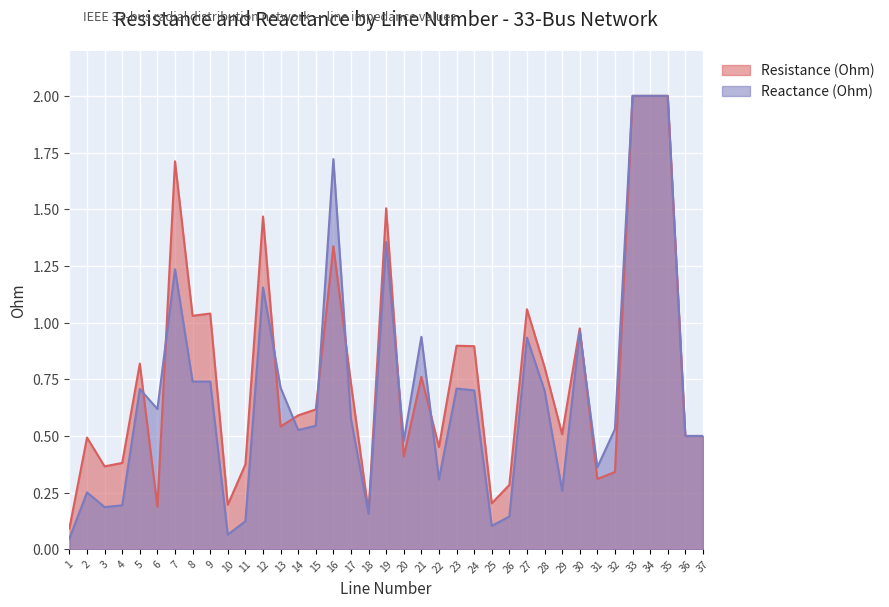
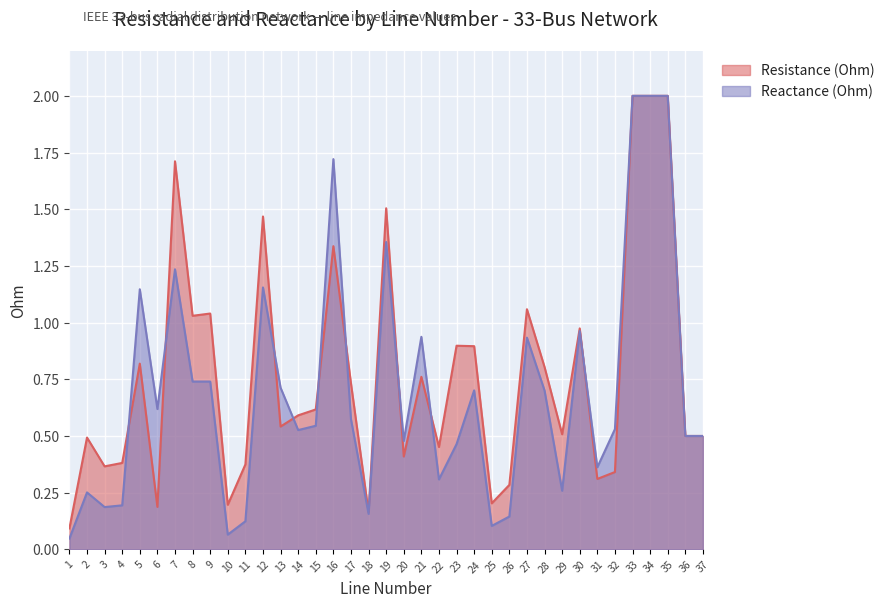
Reactance (Ohm), 5: 0.71 -> 1.15
Reactance (Ohm), 23: 0.71 -> 0.46
